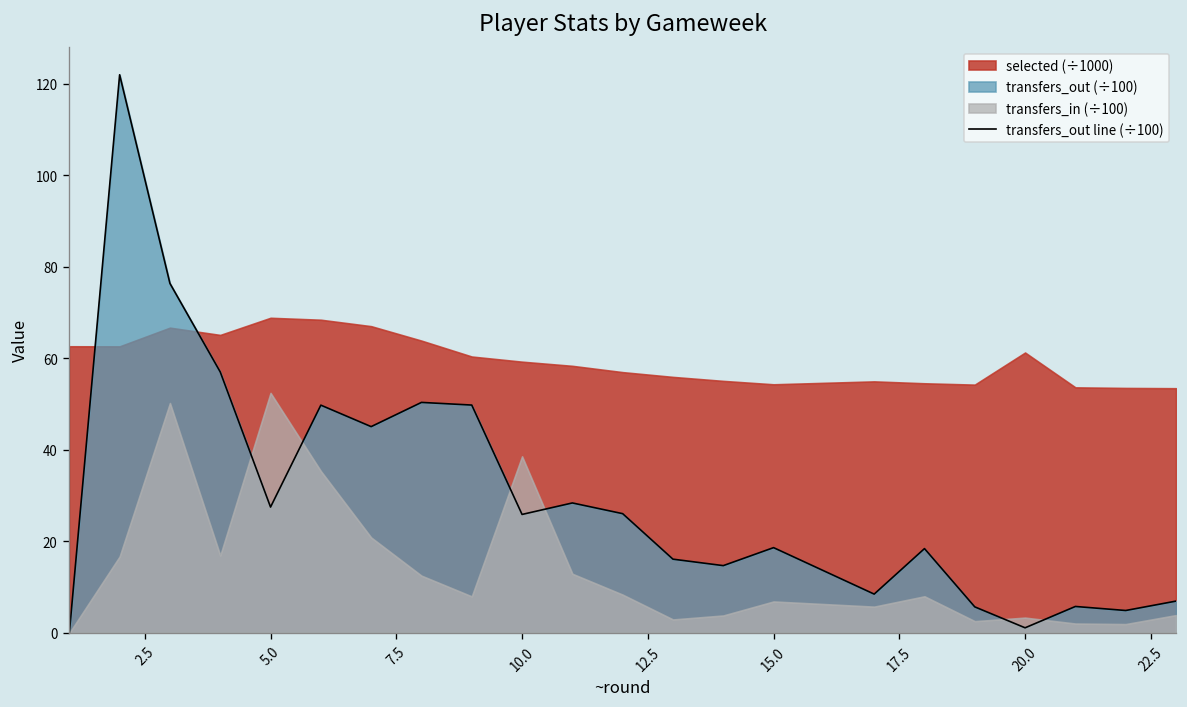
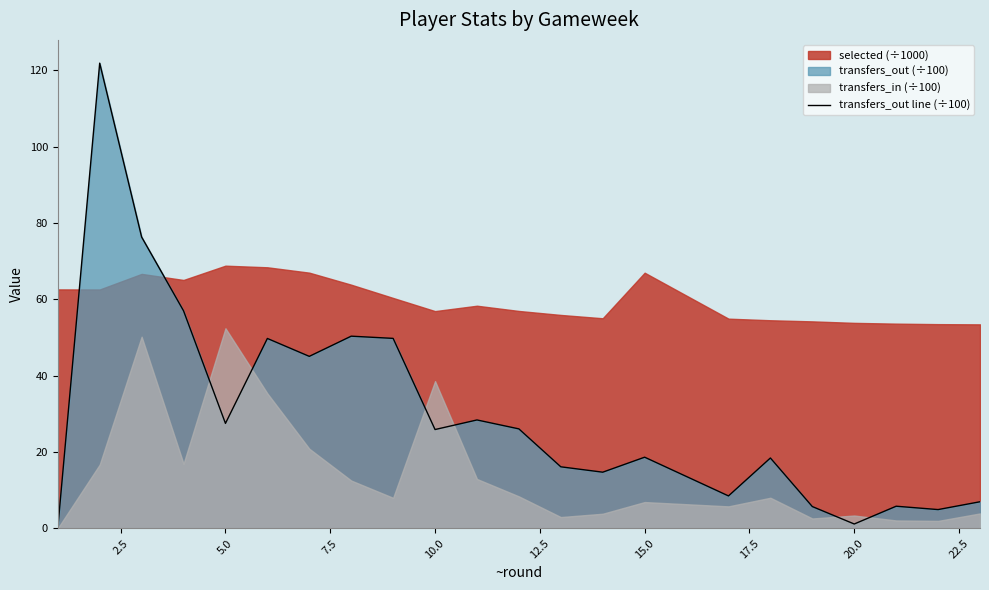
selected (÷1000), 10.0: 59 -> 57
selected (÷1000), 15.0: 54 -> 67
selected (÷1000), 20.0: 61 -> 54
